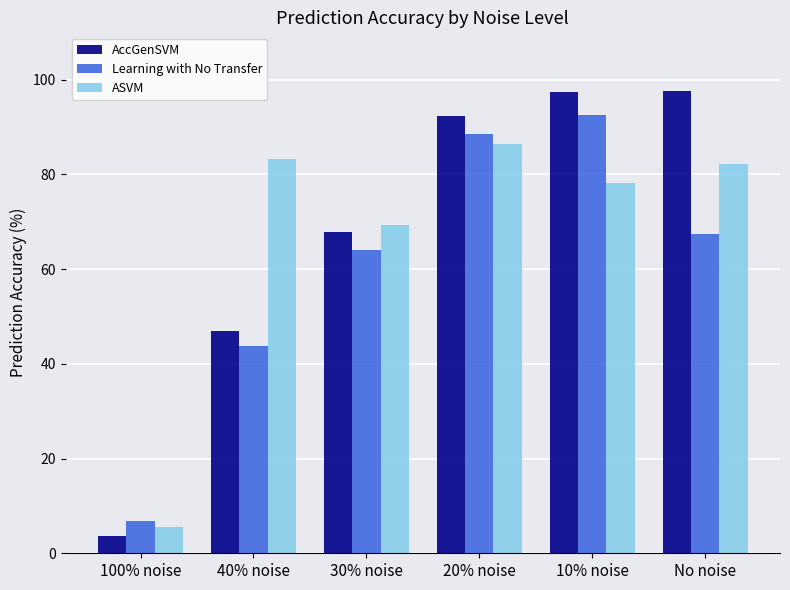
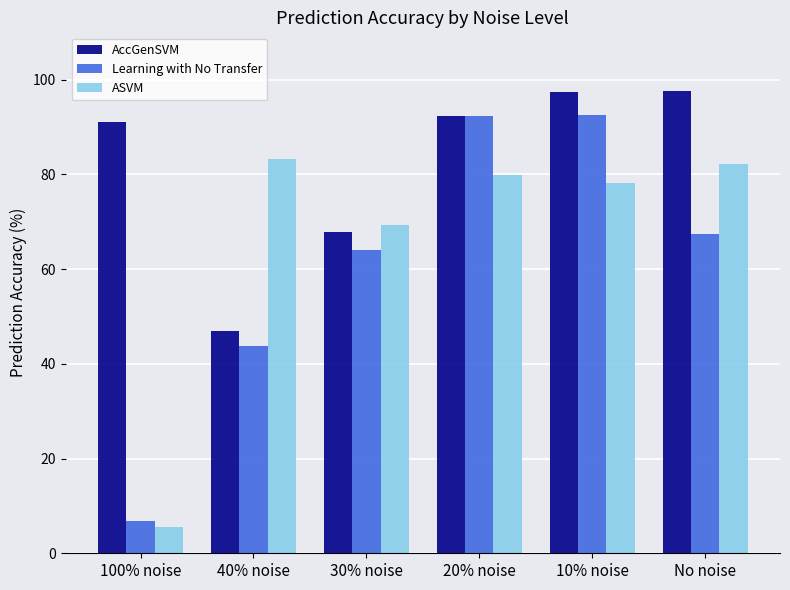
AccGenSVM, 100% noise: 4 -> 91
Learning with No Transfer, 20% noise: 88 -> 92
ASVM, 20% noise: 86 -> 80
